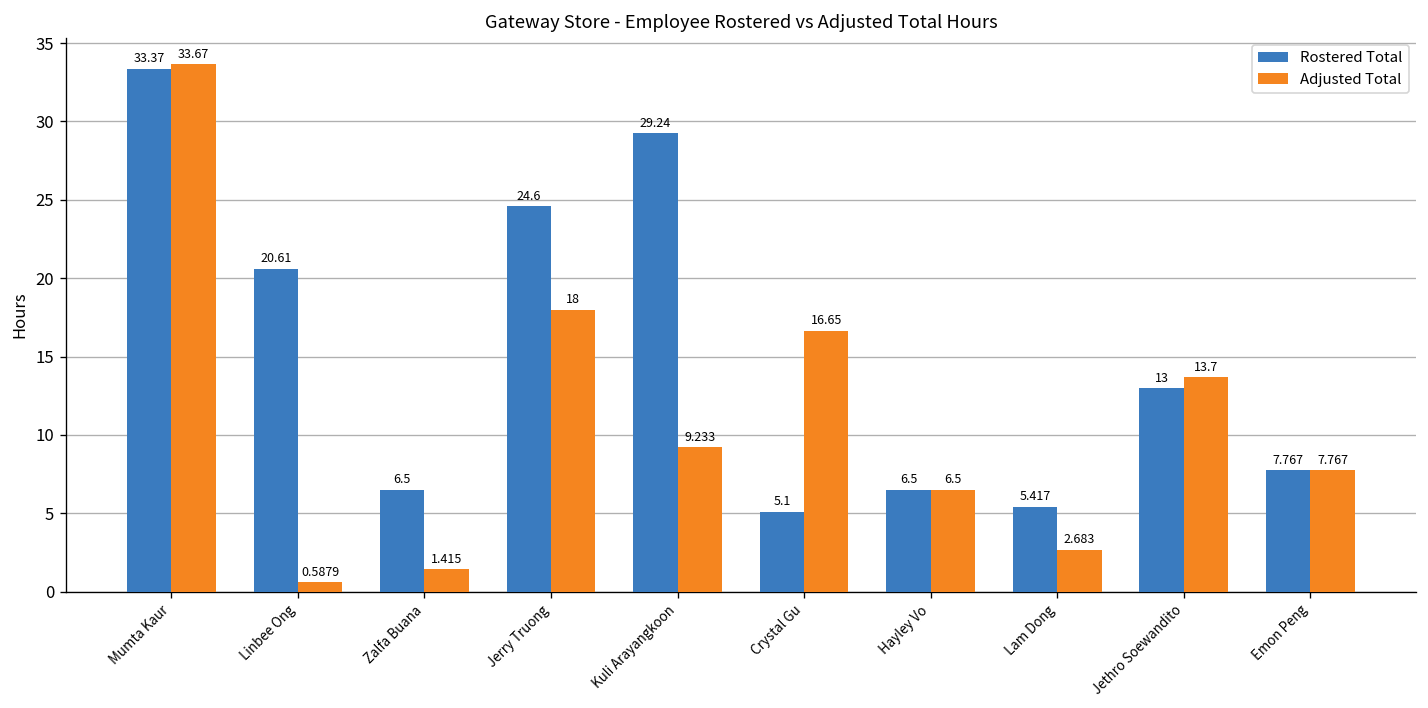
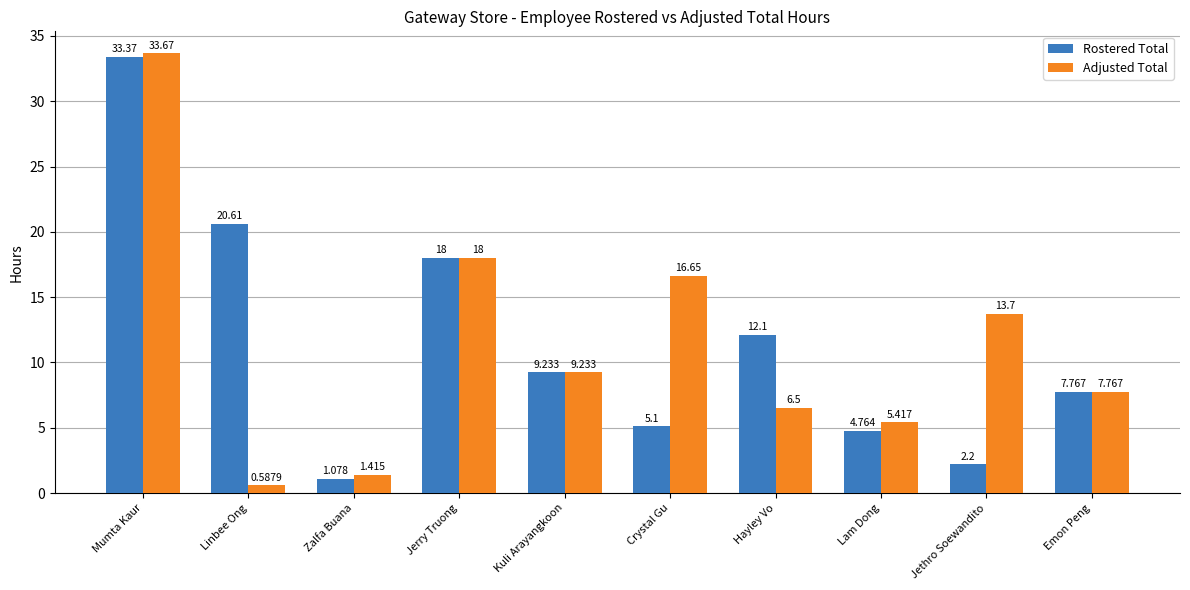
Rostered Total, Zalfa Buana: 6.5 -> 1.078
Rostered Total, Jerry Truong: 24.6 -> 18
Rostered Total, Kuli Arayangkoon: 29.24 -> 9.233
Rostered Total, Hayley Vo: 6.5 -> 12.1
Rostered Total, Lam Dong: 5.417 -> 4.764
Adjusted Total, Lam Dong: 2.683 -> 5.417
Rostered Total, Jethro Soewandito: 13 -> 2.2
